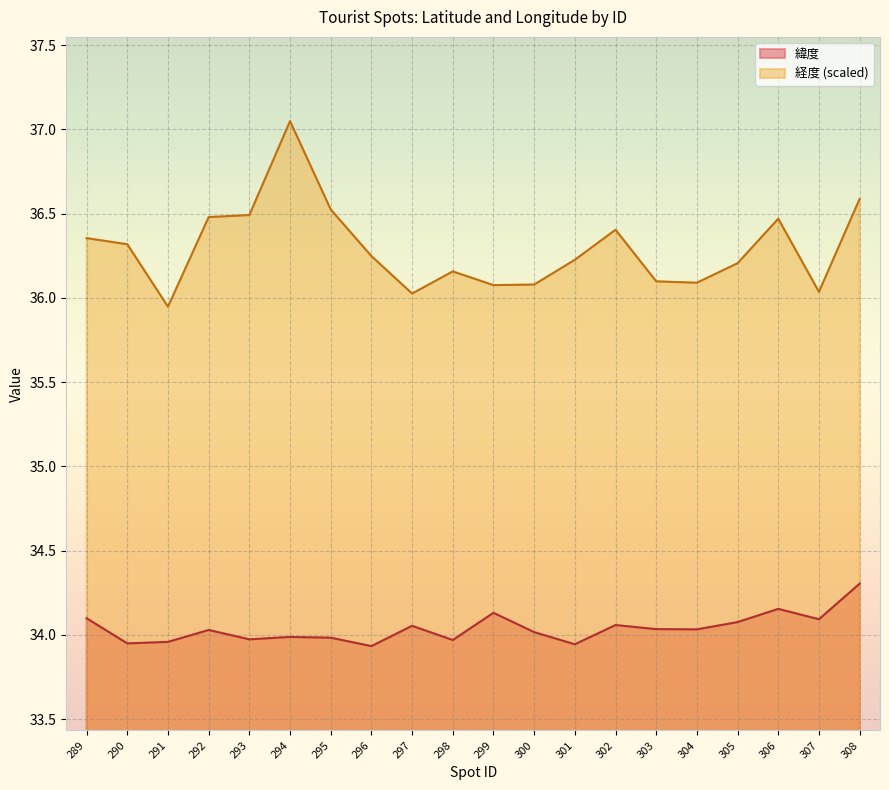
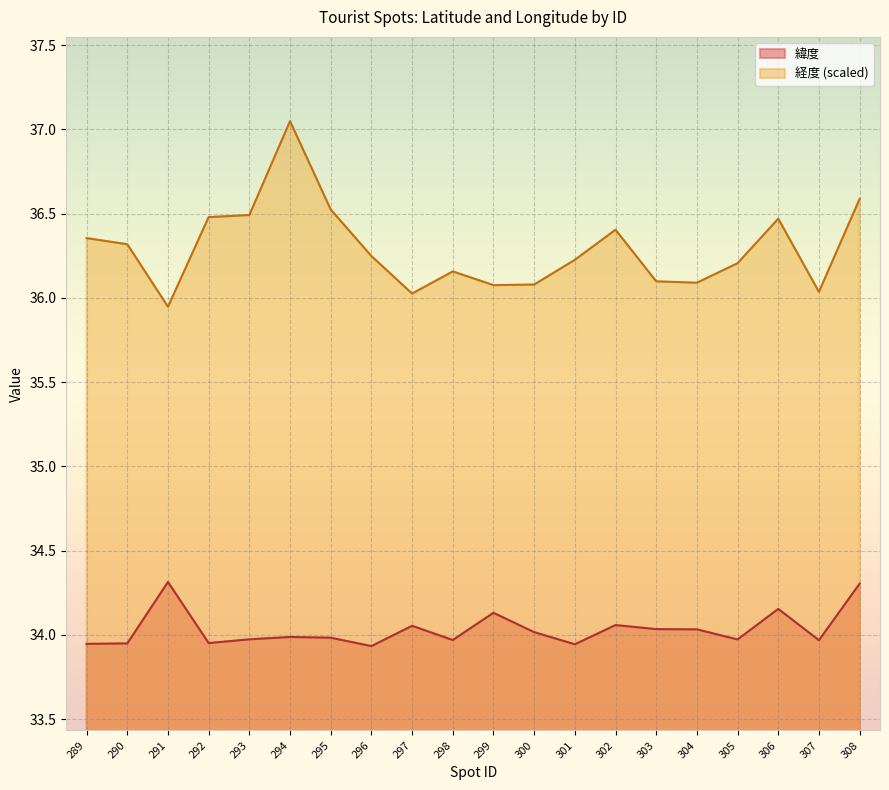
緯度, 289: 34.10 -> 33.95
緯度, 291: 33.96 -> 34.31
緯度, 292: 34.03 -> 33.95
緯度, 305: 34.08 -> 33.97
緯度, 307: 34.09 -> 33.97
